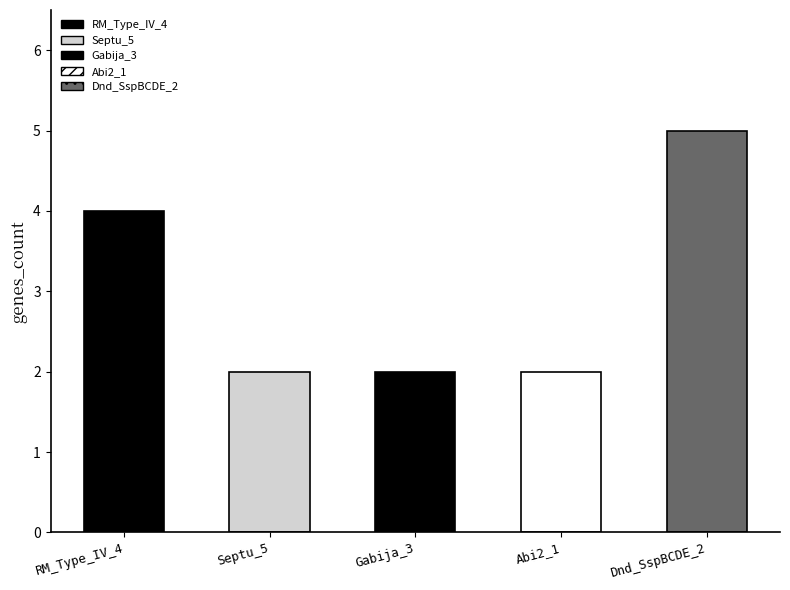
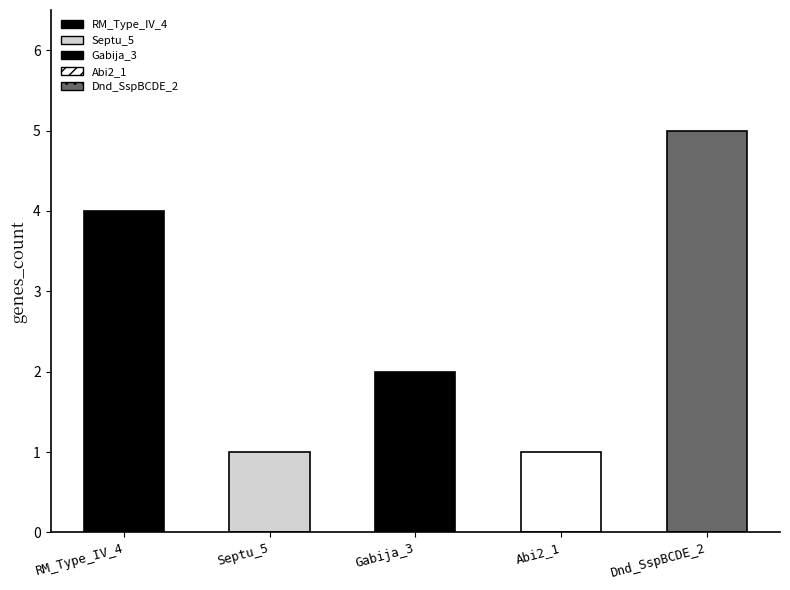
Septu_5: 2 -> 1
Abi2_1: 2 -> 1
